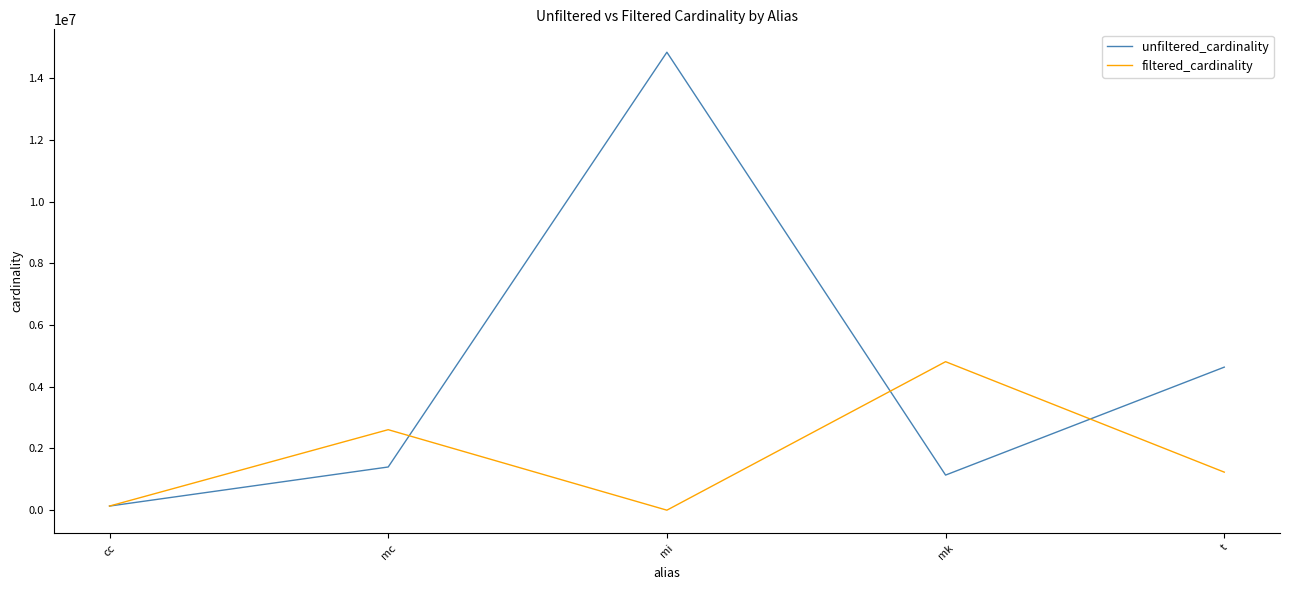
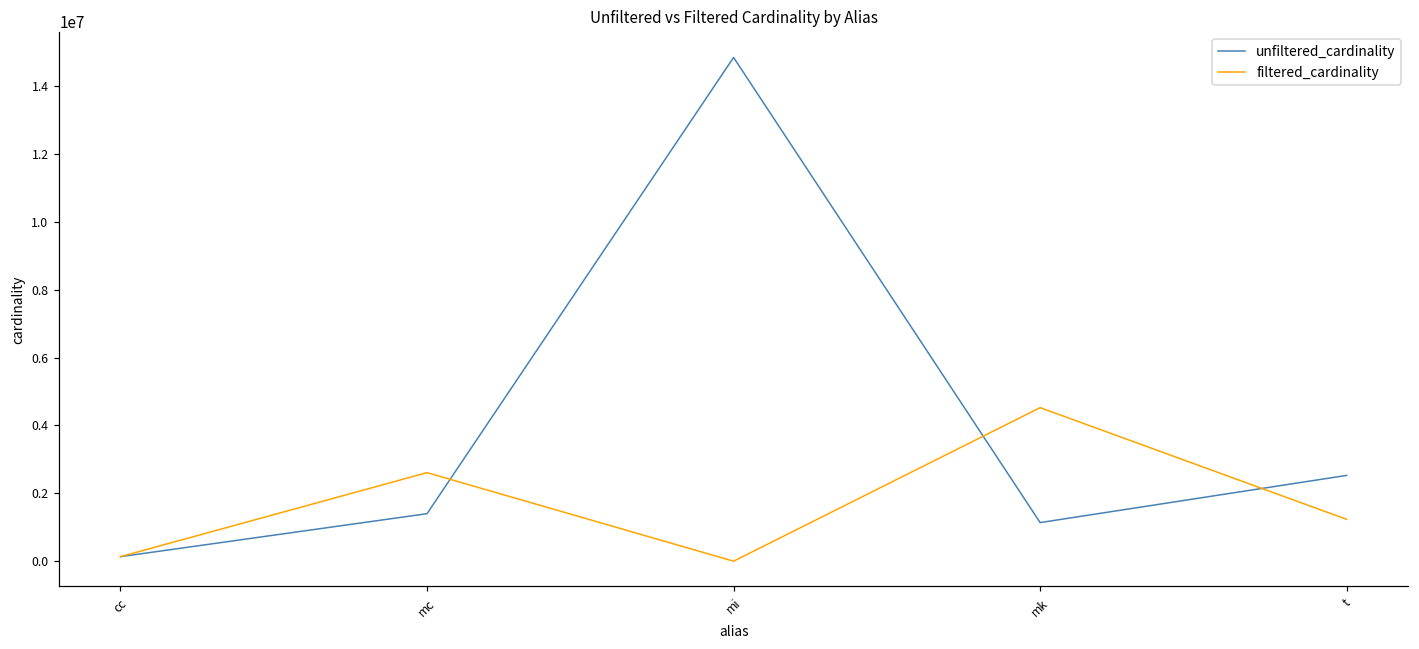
filtered_cardinality, mk: 4800000 -> 4500000
unfiltered_cardinality, t: 4600000 -> 2500000
